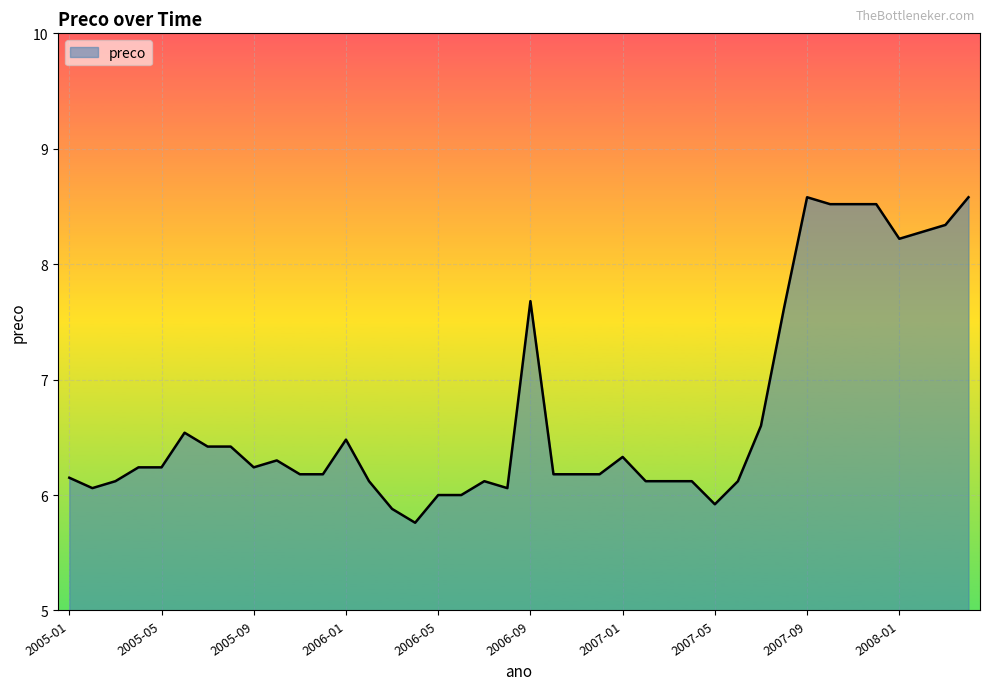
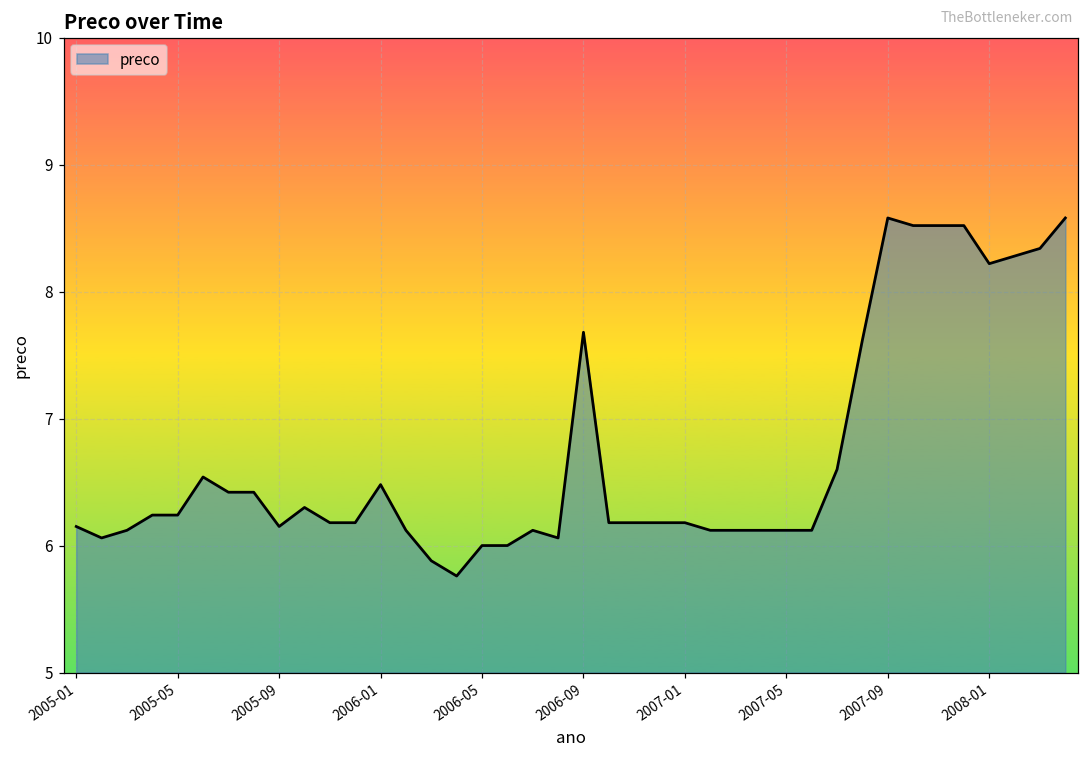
2005-09: 6.24 -> 6.15
2007-01: 6.33 -> 6.18
2007-05: 5.92 -> 6.12
